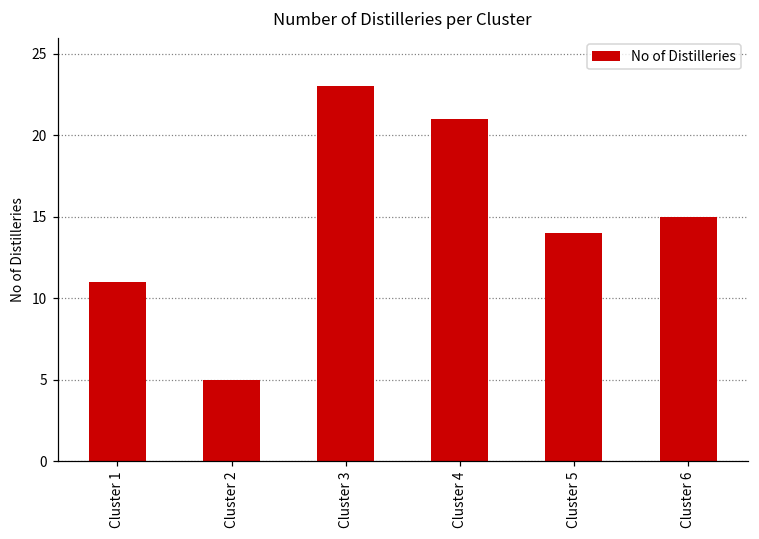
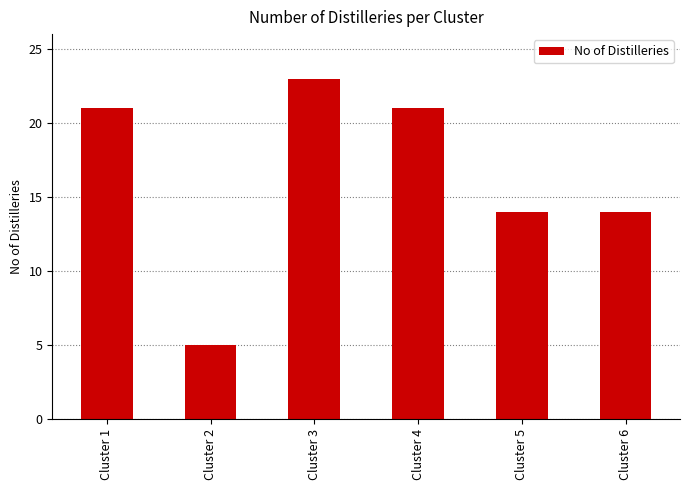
Cluster 1: 11 -> 21
Cluster 6: 15 -> 14
